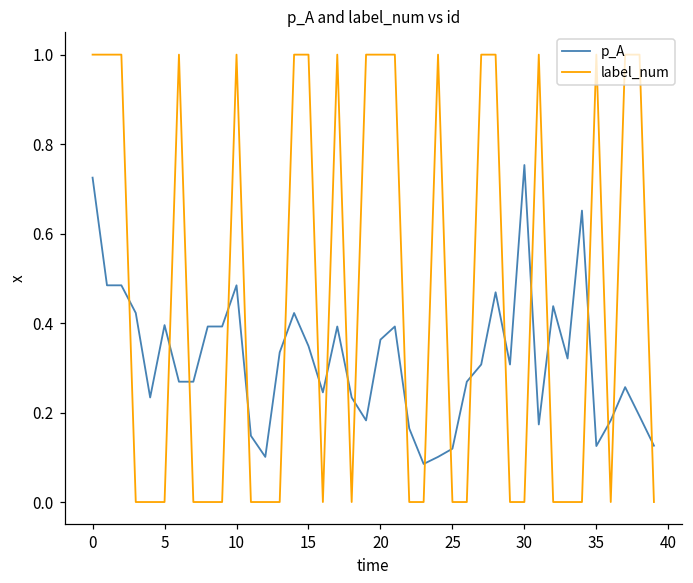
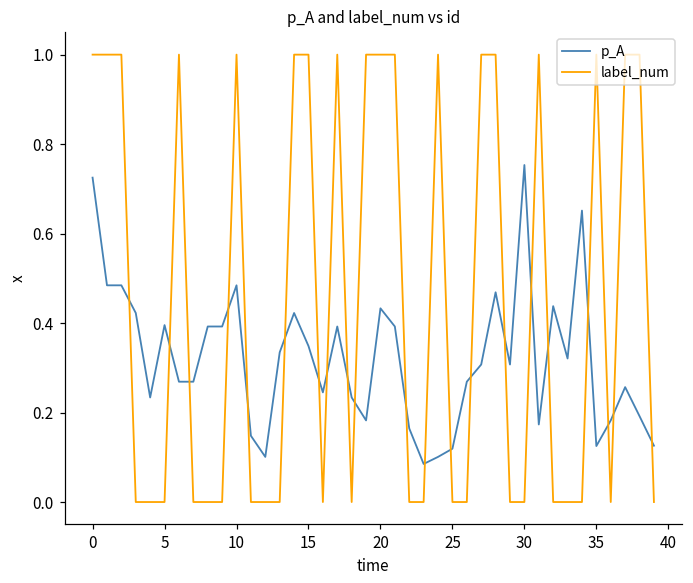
p_A, 20: 0.36 -> 0.43
